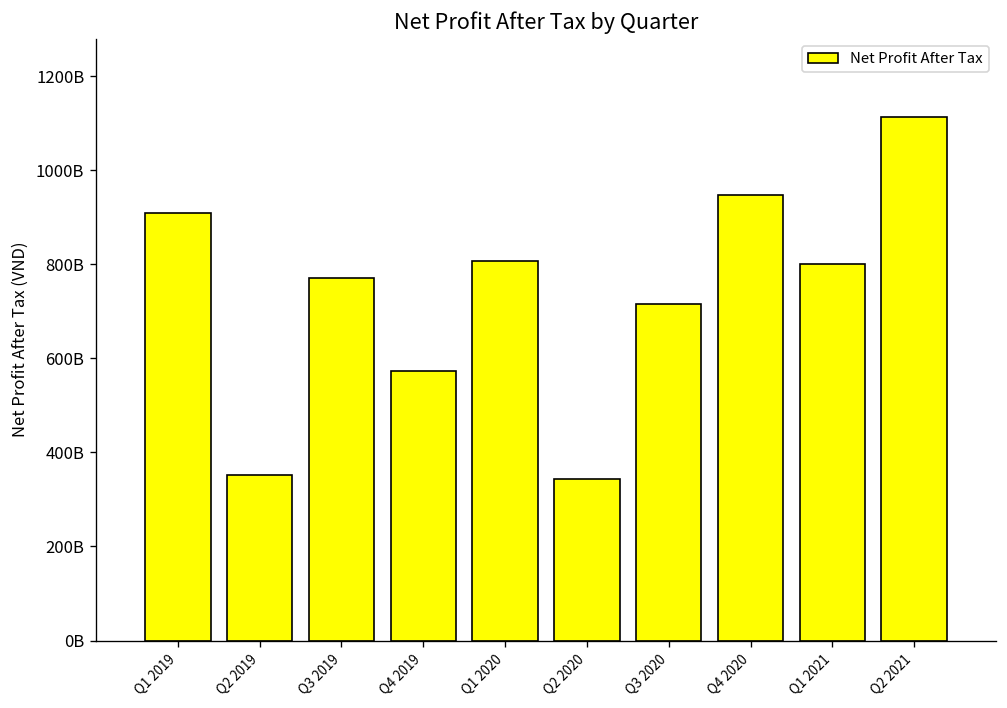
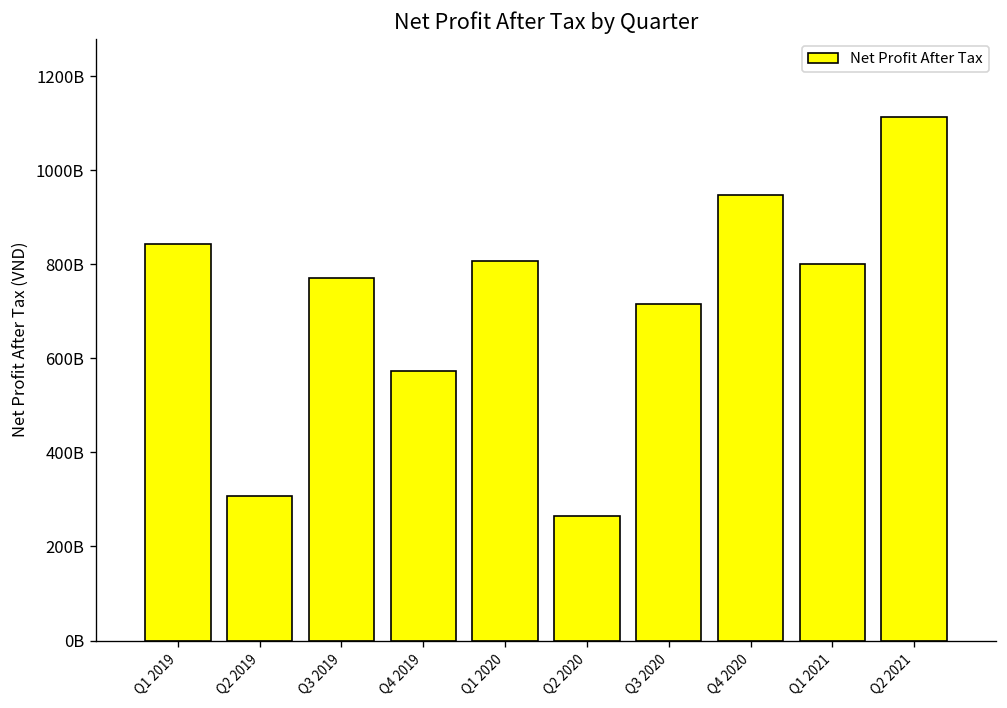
Q1 2019: 910000000000 -> 840000000000
Q2 2019: 350000000000 -> 310000000000
Q2 2020: 340000000000 -> 260000000000
